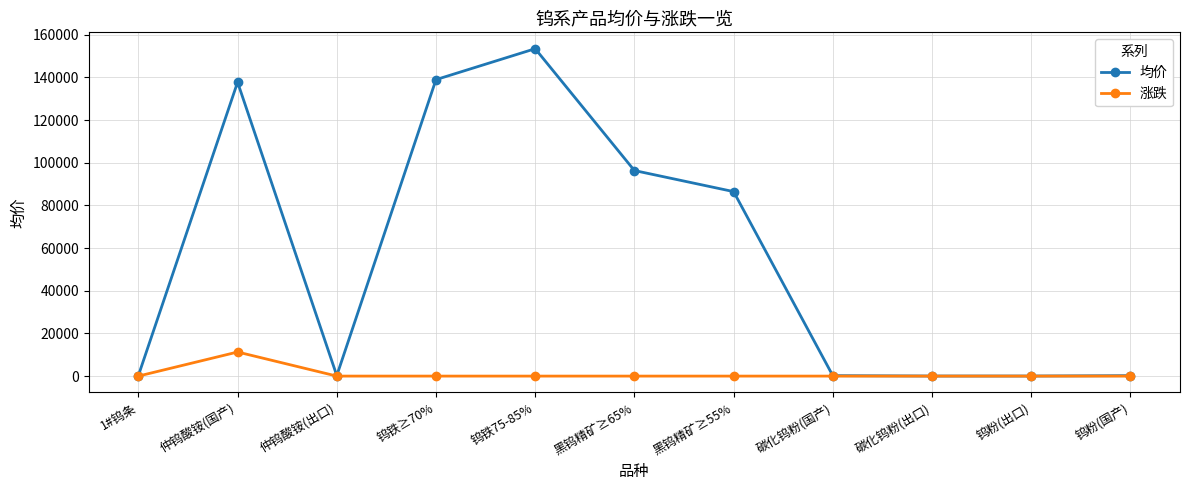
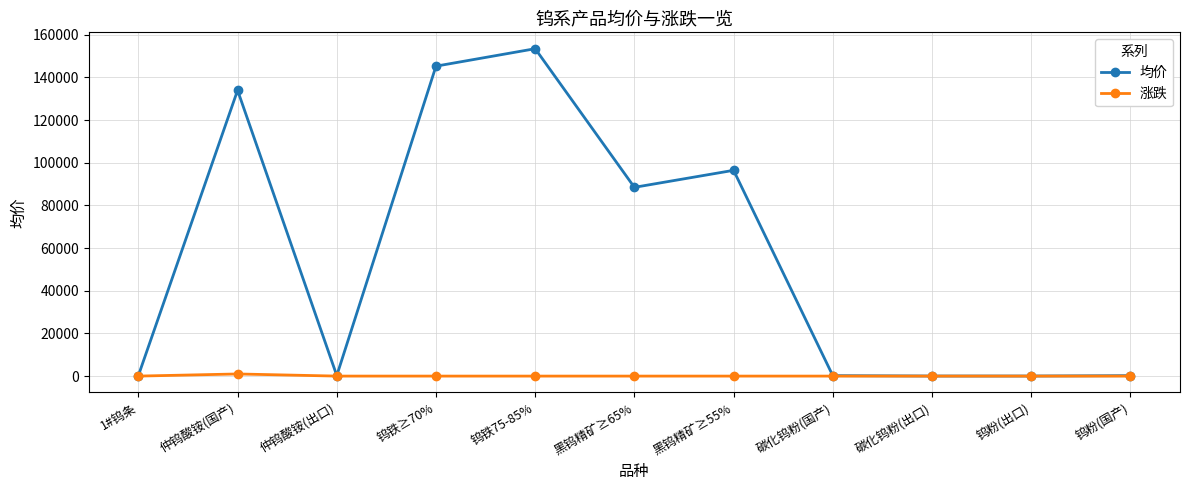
均价, 仲钨酸铵(国产): 138000 -> 134000
涨跌, 仲钨酸铵(国产): 11000 -> 1000
均价, 钨铁≥70%: 139000 -> 145000
均价, 黑钨精矿≥65%: 96000 -> 89000
均价, 黑钨精矿≥55%: 87000 -> 96000
